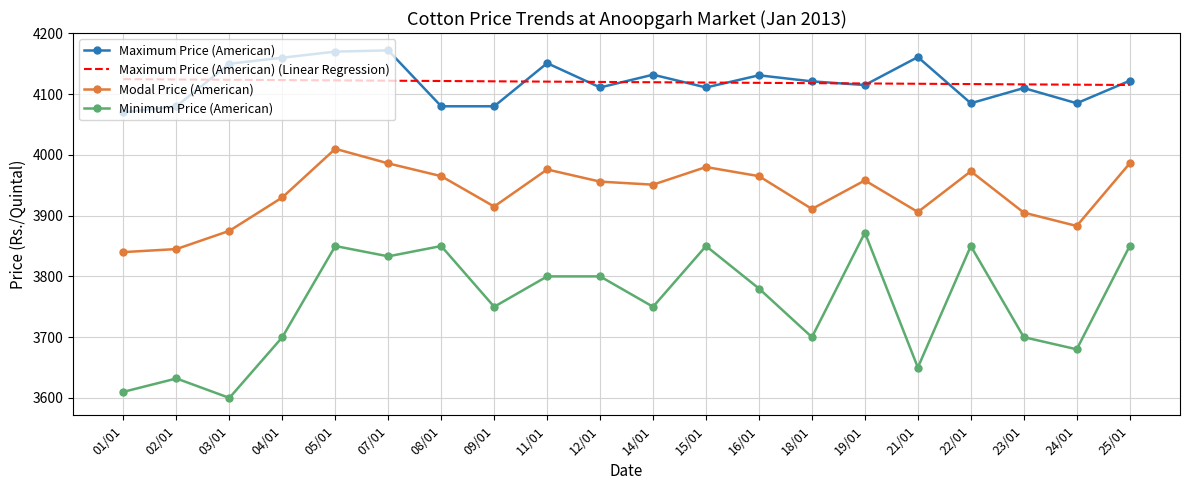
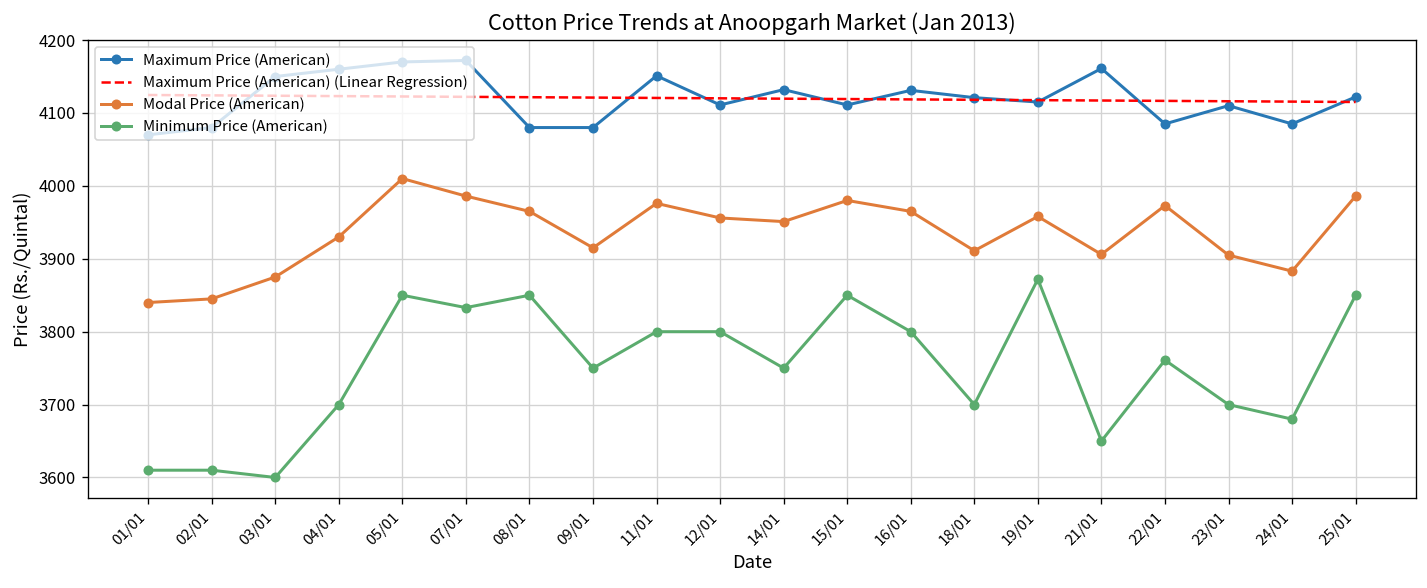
Minimum Price (American), 02/01: 3630 -> 3610
Minimum Price (American), 16/01: 3780 -> 3800
Minimum Price (American), 22/01: 3850 -> 3760
